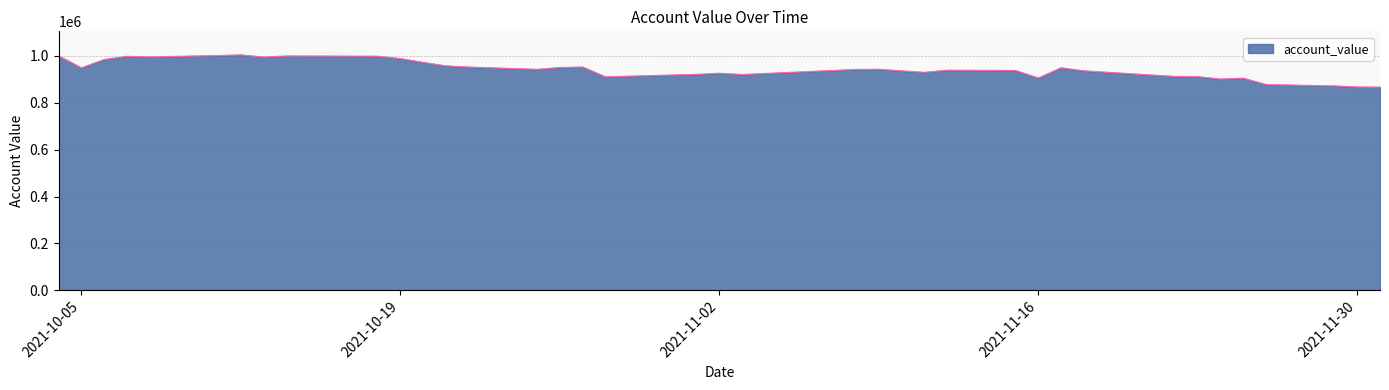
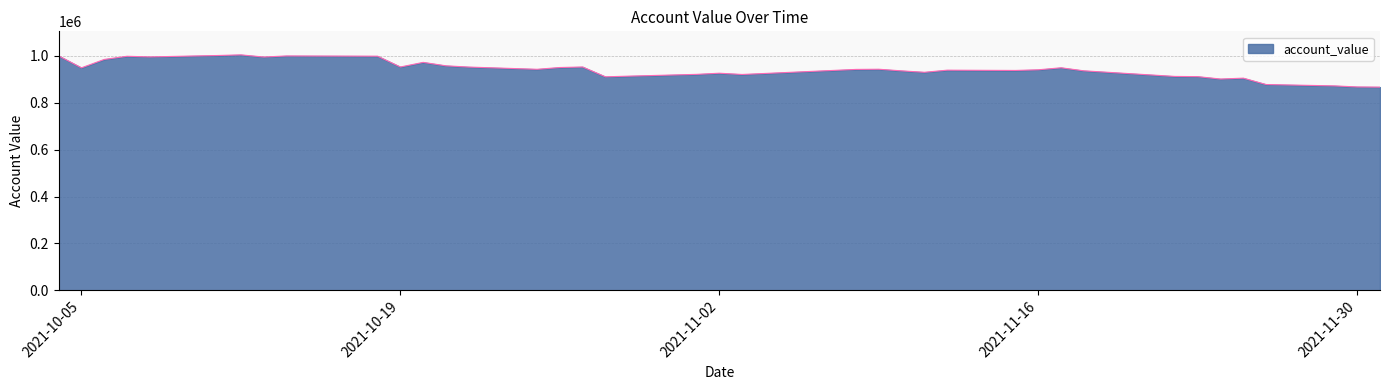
2021-10-19: 990000 -> 950000
2021-11-16: 910000 -> 940000
